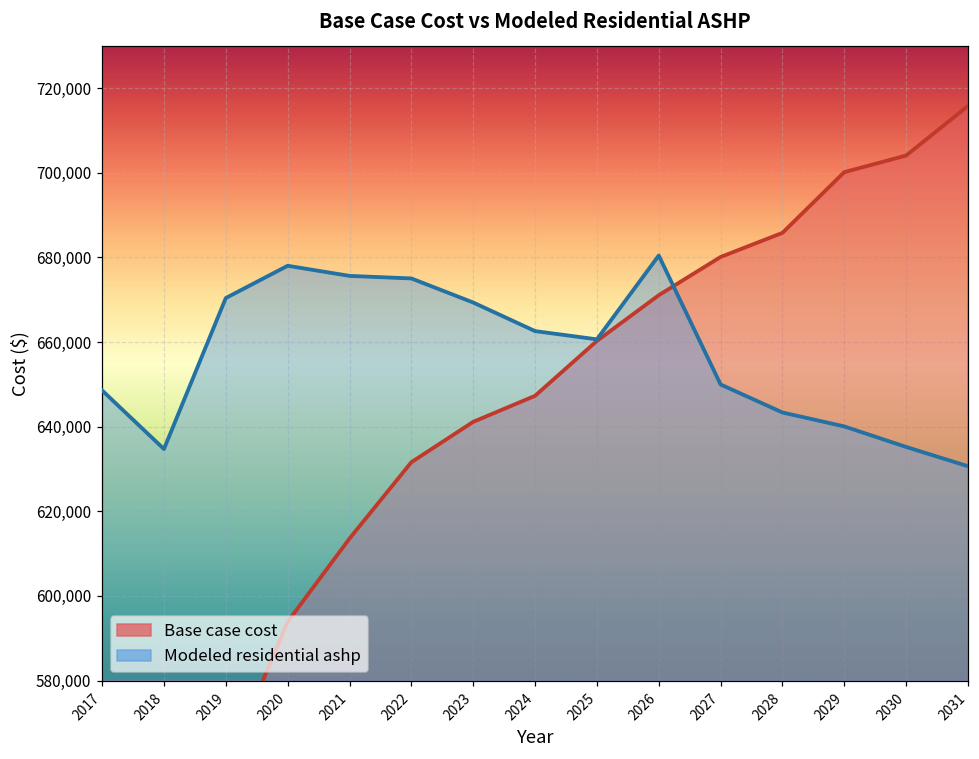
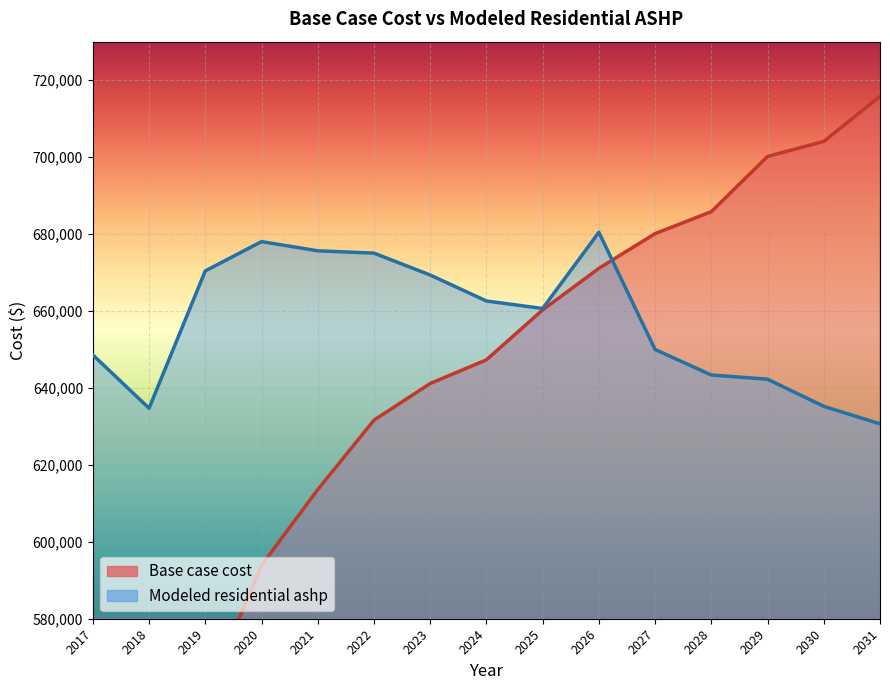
Modeled residential ashp, 2029: 640,000 -> 642,000
